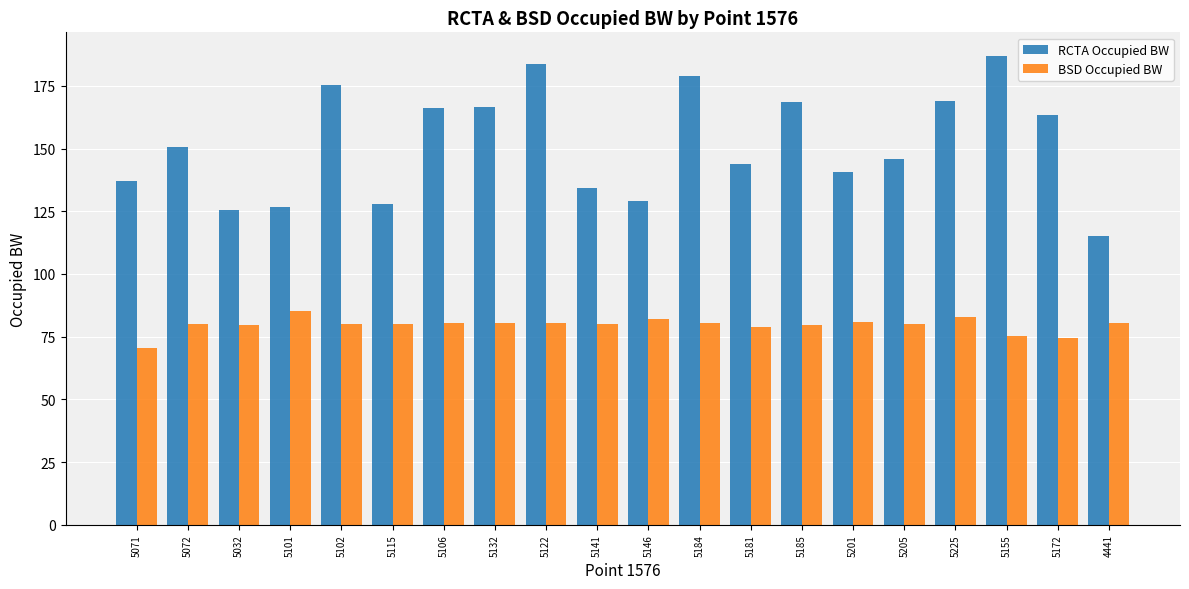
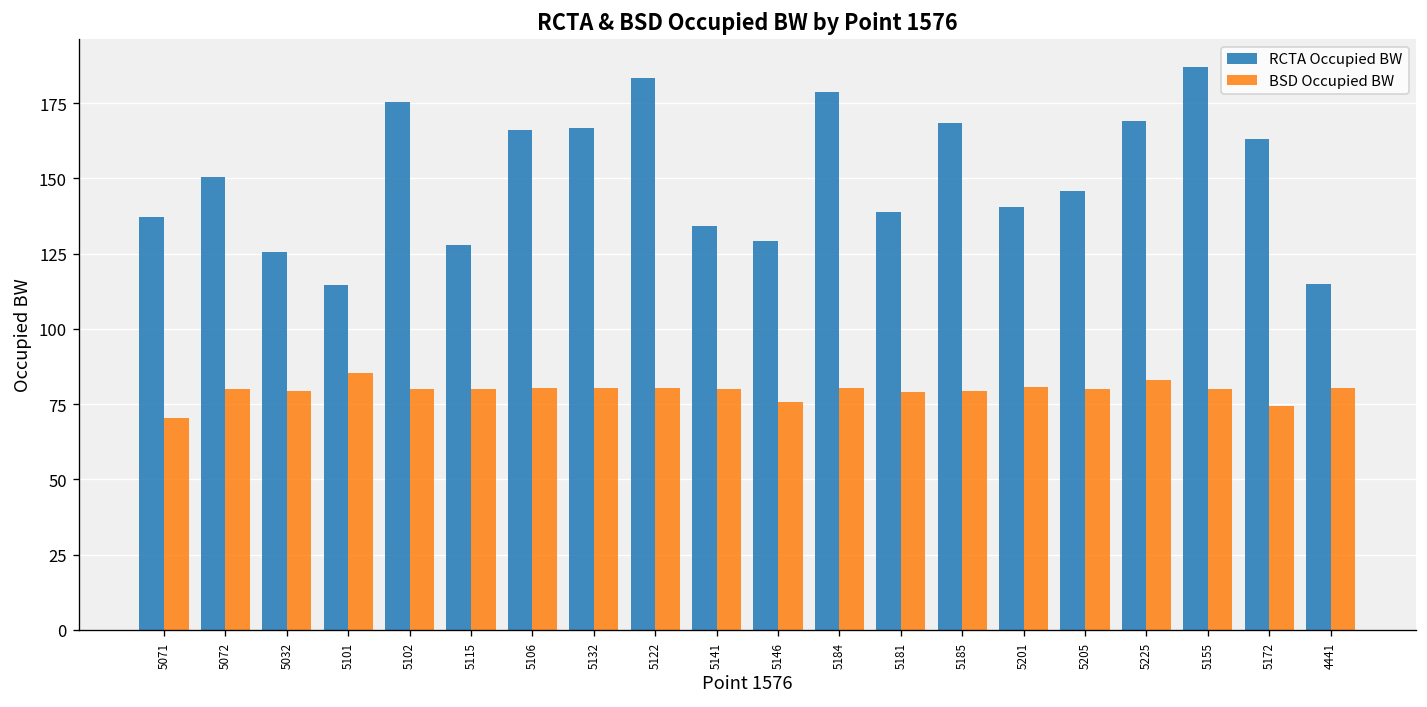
RCTA Occupied BW, 5101: 127 -> 114
BSD Occupied BW, 5146: 82 -> 76
RCTA Occupied BW, 5181: 144 -> 139
BSD Occupied BW, 5155: 75 -> 80
